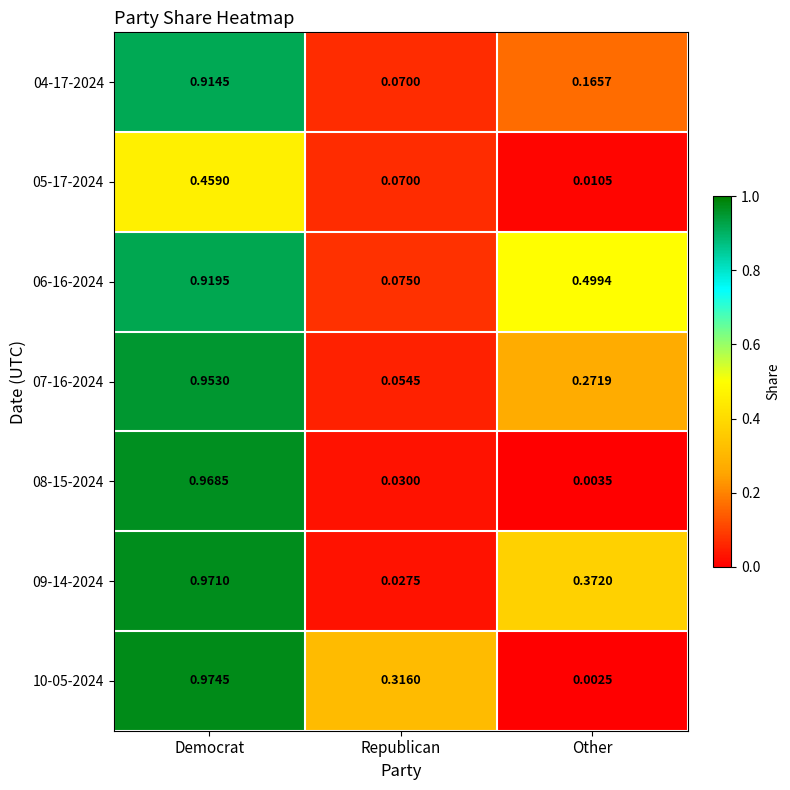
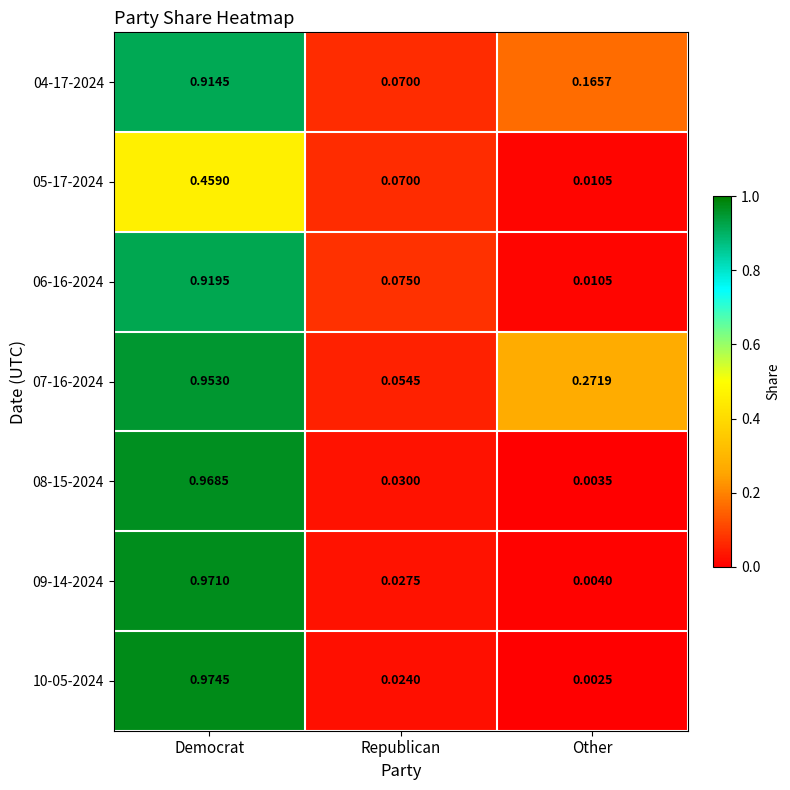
06-16-2024, Other: 0.4994 -> 0.0105
09-14-2024, Other: 0.3720 -> 0.0040
10-05-2024, Republican: 0.3160 -> 0.0240
